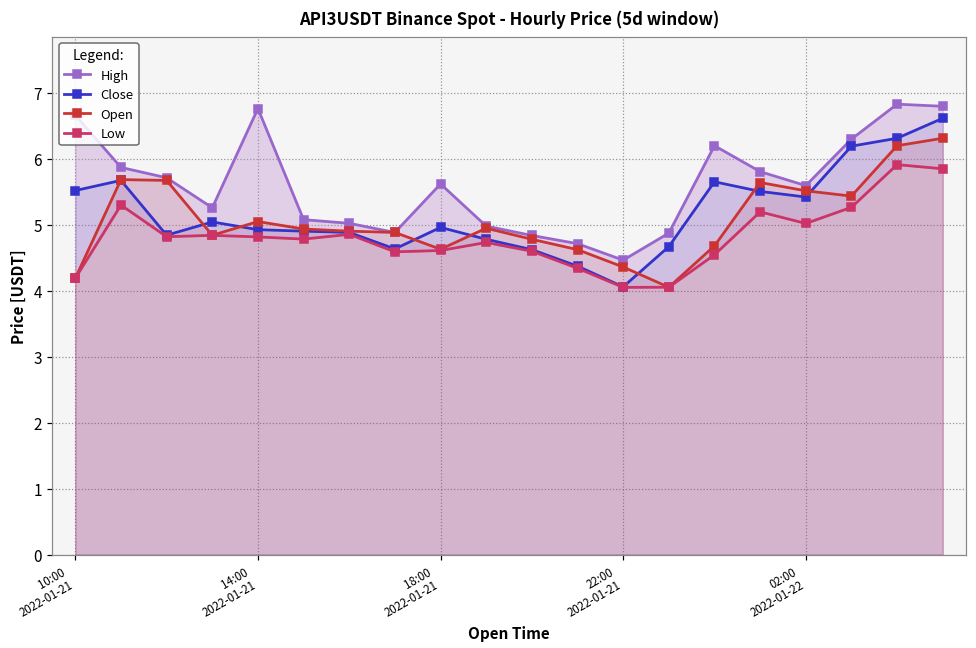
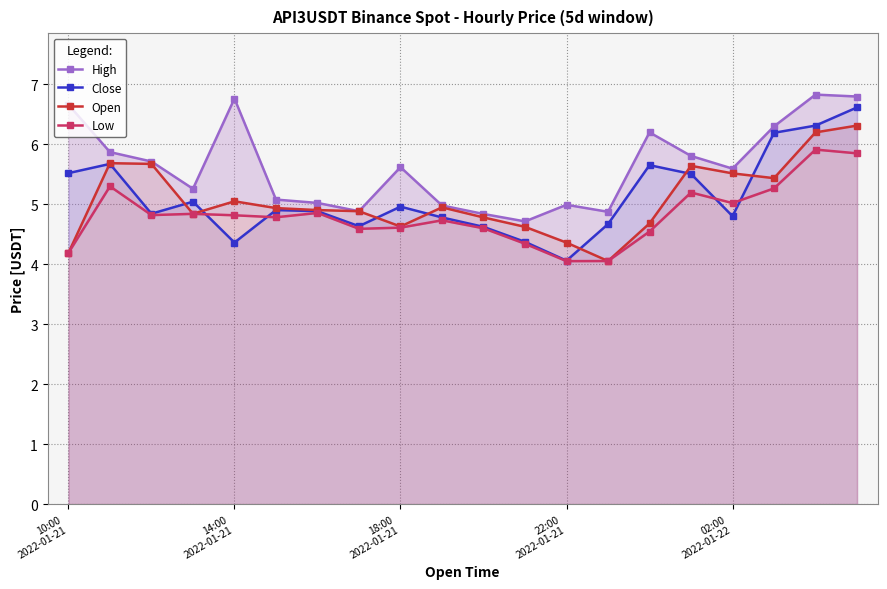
Close, 14:00 2022-01-21: 4.9 -> 4.4
High, 22:00 2022-01-21: 4.5 -> 5.0
Close, 02:00 2022-01-22: 5.4 -> 4.8
